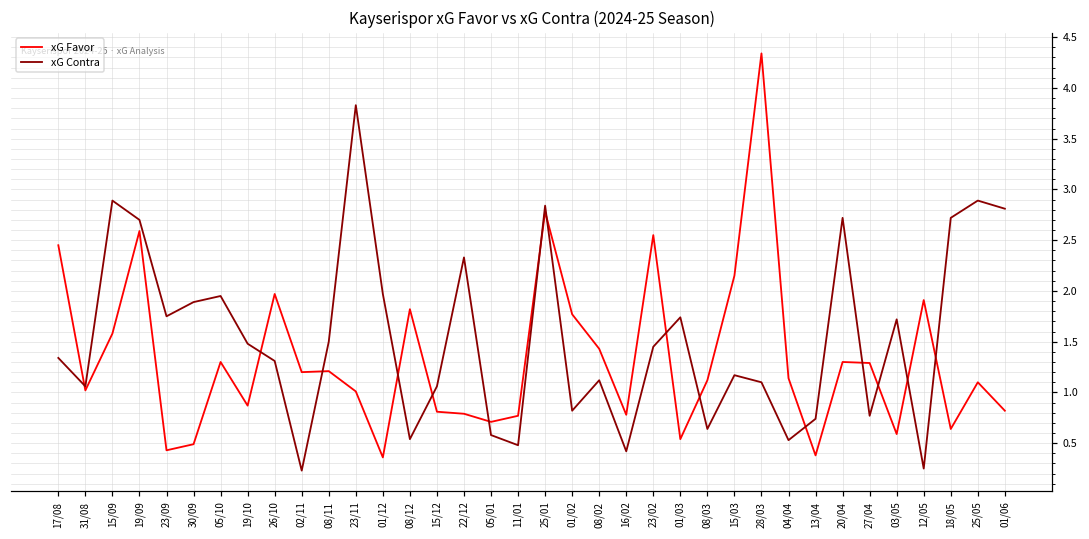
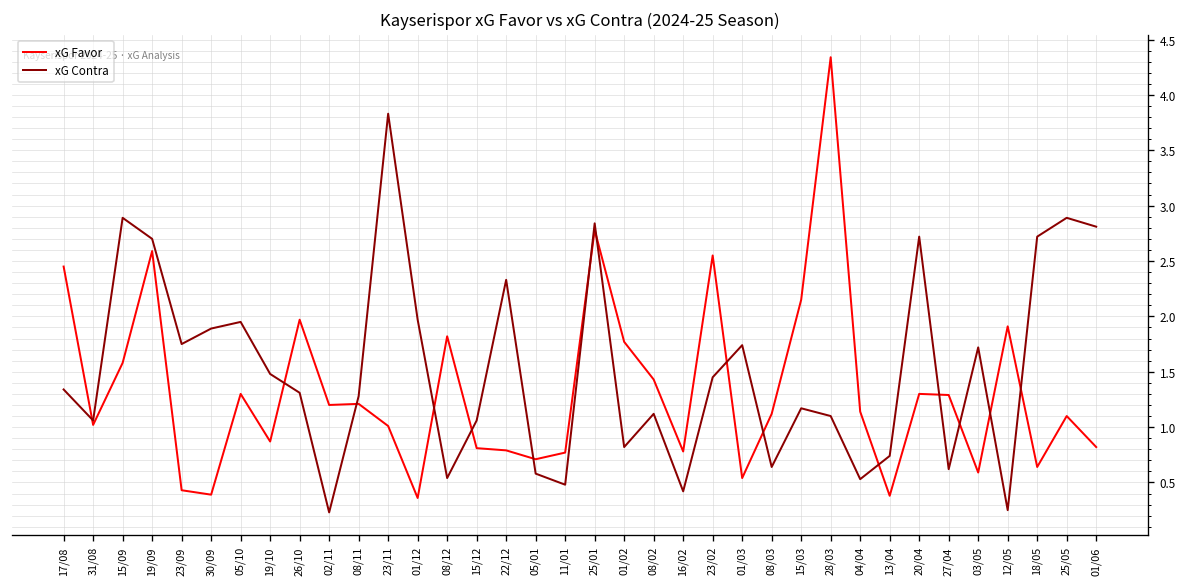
xG Favor, 30/09: 0.5 -> 0.4
xG Contra, 08/11: 1.5 -> 1.3
xG Contra, 27/04: 0.8 -> 0.6
